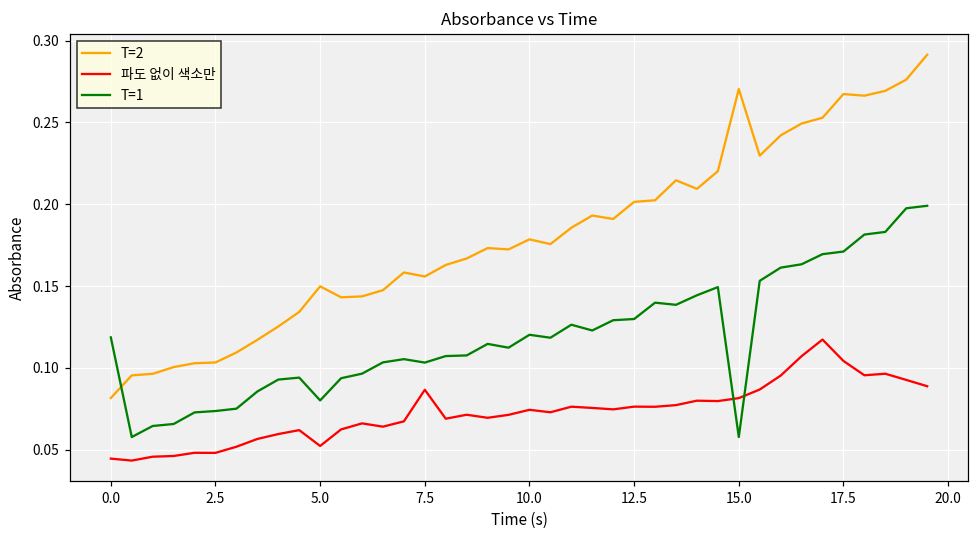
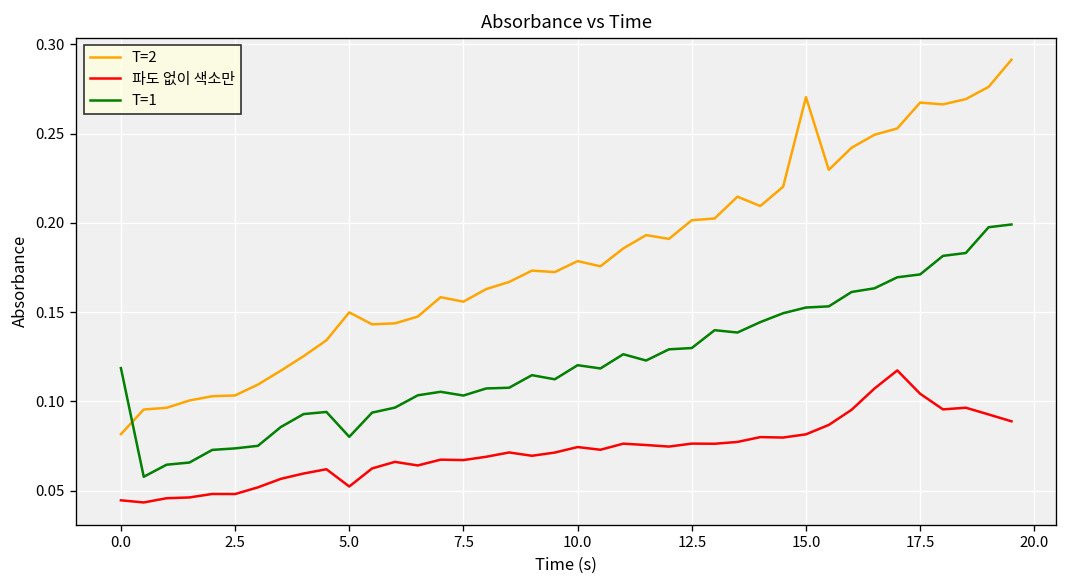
파도 없이 색소만, 7.5: 0.087 -> 0.067
T=1, 15.0: 0.058 -> 0.153
